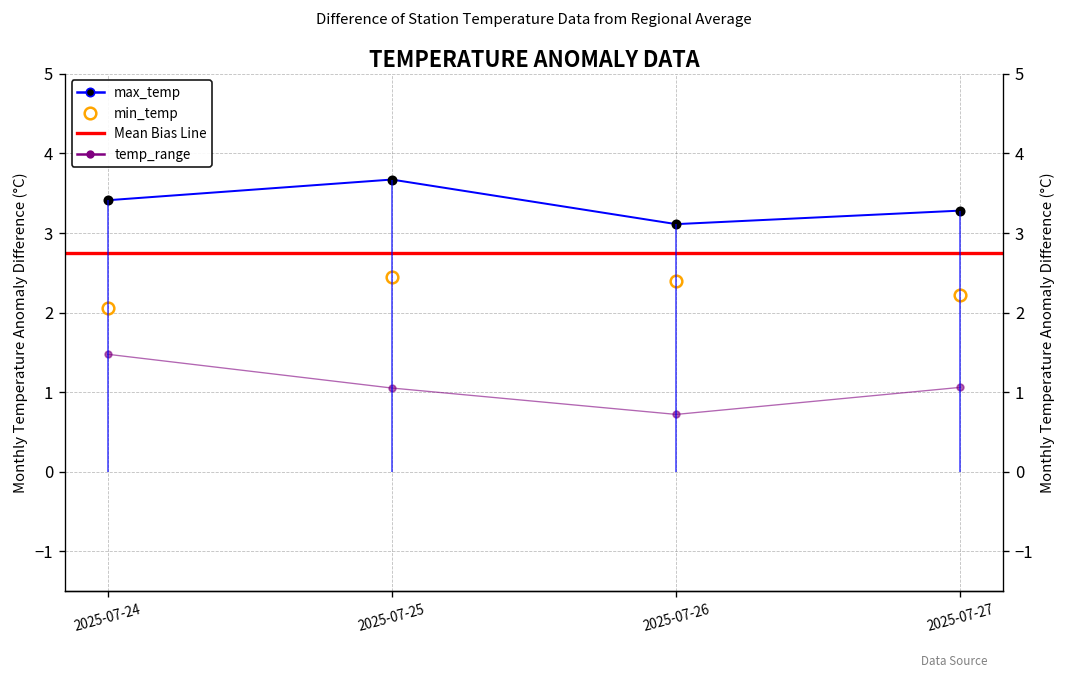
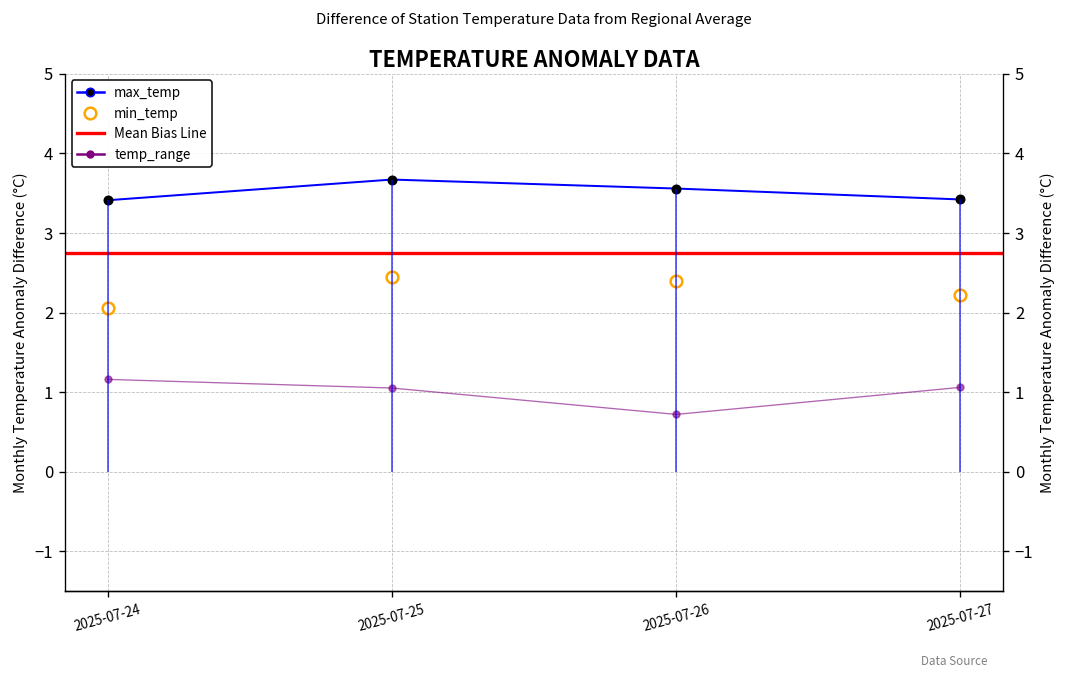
temp_range, 2025-07-24: 1.5 -> 1.2
max_temp, 2025-07-26: 3.1 -> 3.6
max_temp, 2025-07-27: 3.3 -> 3.4
